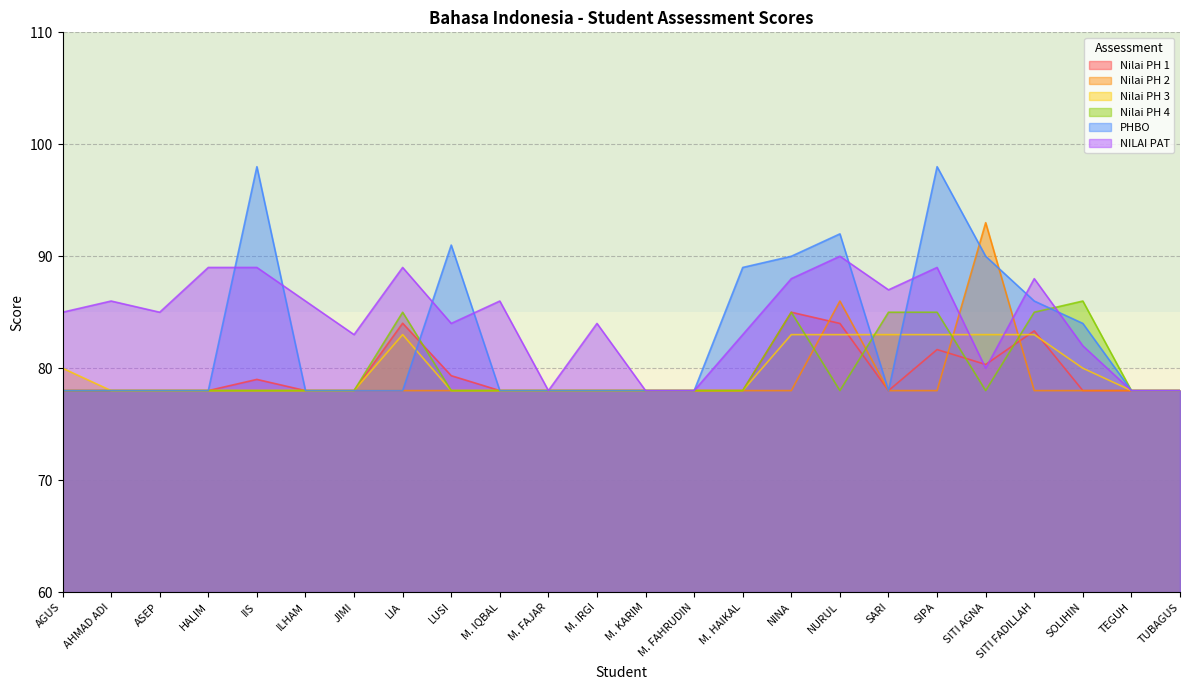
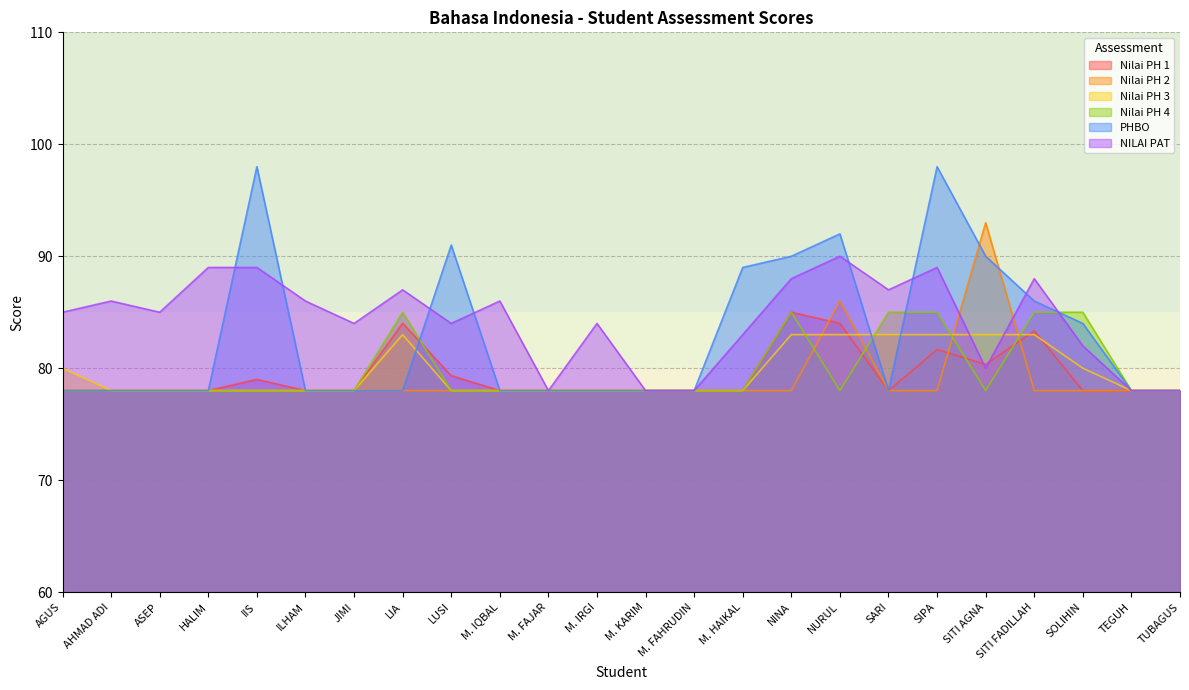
NILAI PAT, JIMI: 83 -> 84
NILAI PAT, LIA: 89 -> 87
Nilai PH 4, SOLIHIN: 86 -> 85
